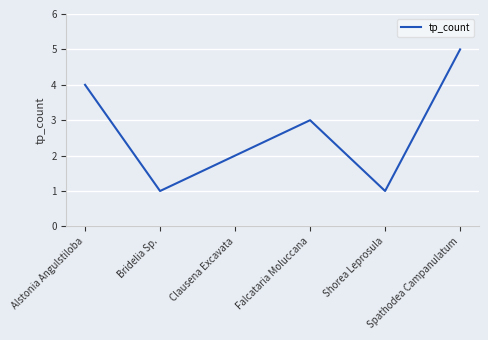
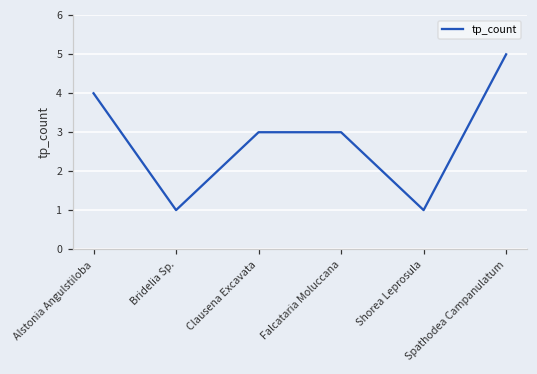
Clausena Excavata: 2 -> 3
